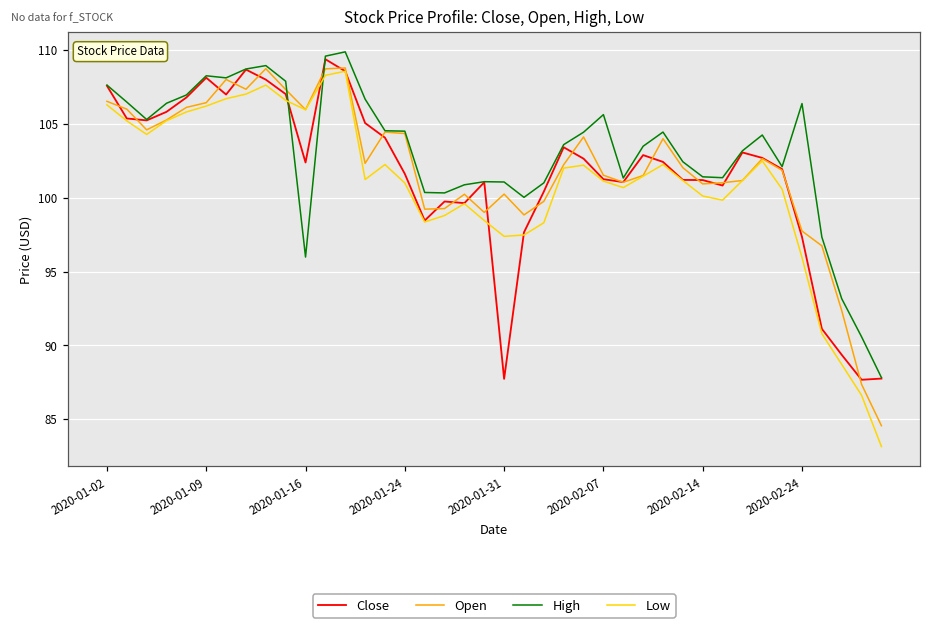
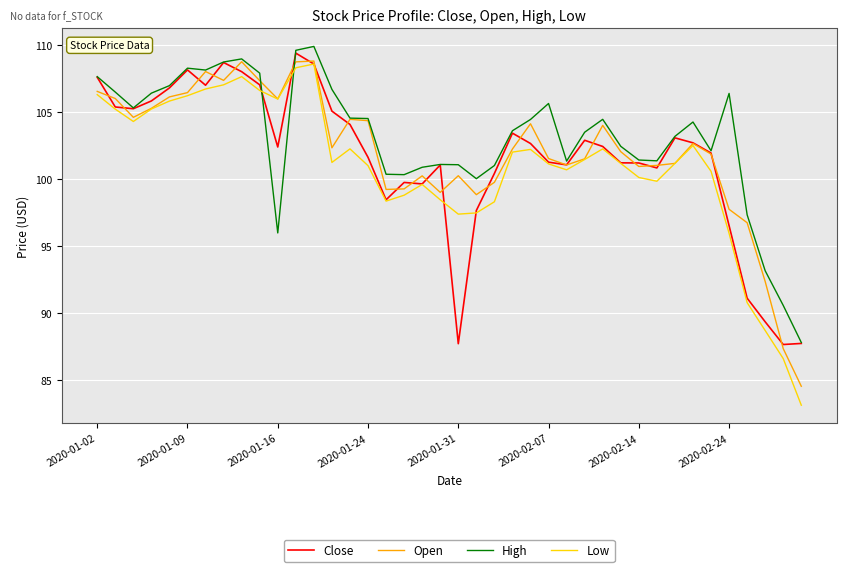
Close, 2020-02-24: 97.4 -> 96.5
